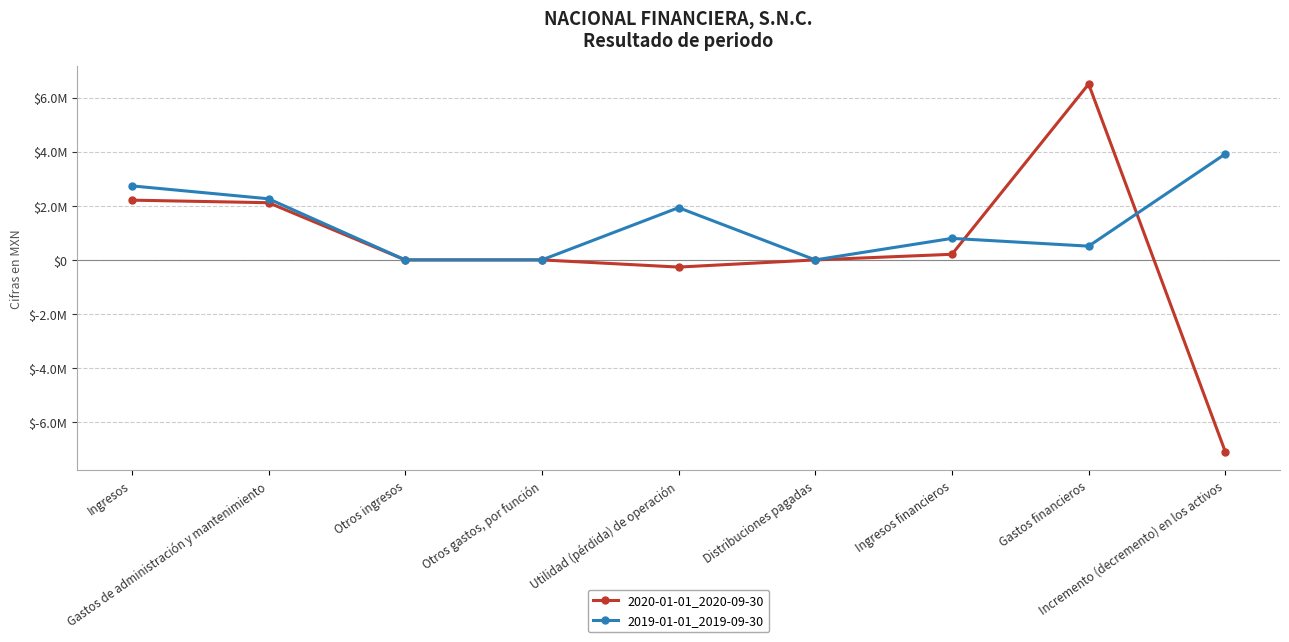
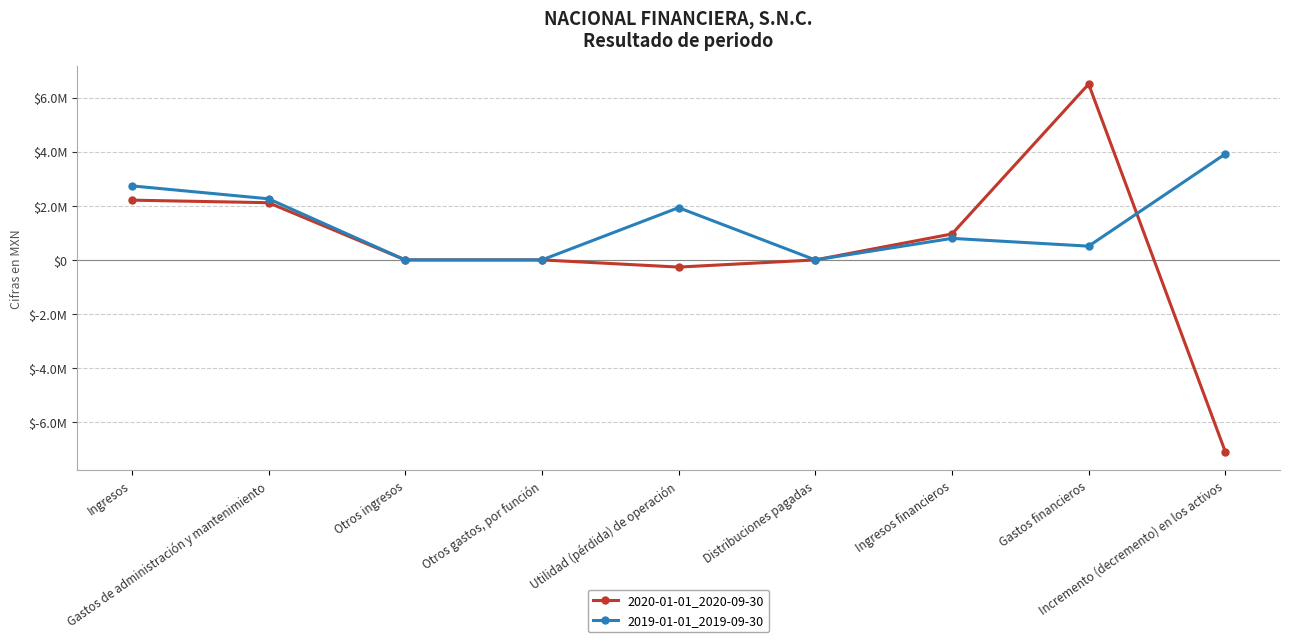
2020-01-01_2020-09-30, Ingresos financieros: $200000 -> $1000000
